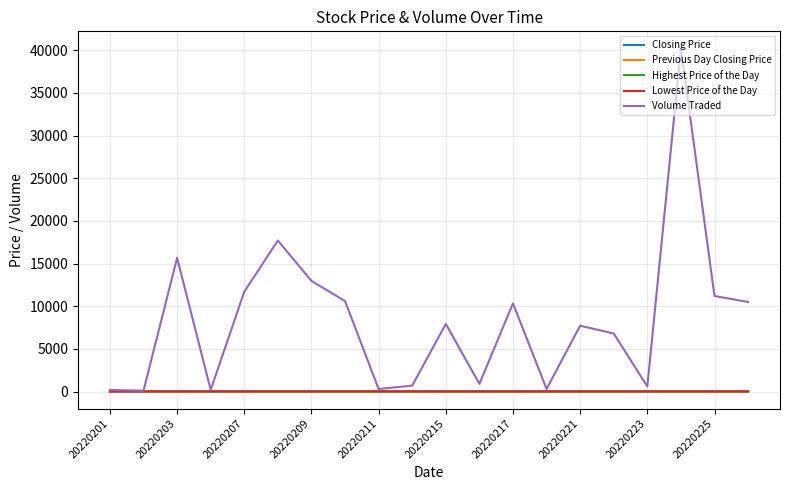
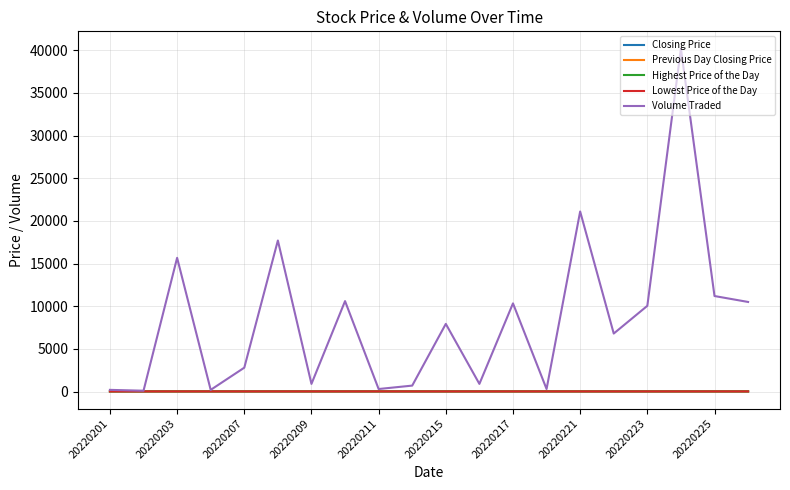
Volume Traded, 20220207: 12000 -> 3000
Volume Traded, 20220209: 13000 -> 1000
Volume Traded, 20220221: 8000 -> 21000
Volume Traded, 20220223: 1000 -> 10000
